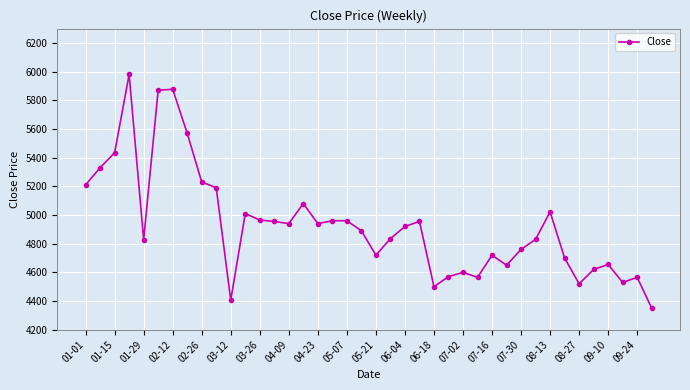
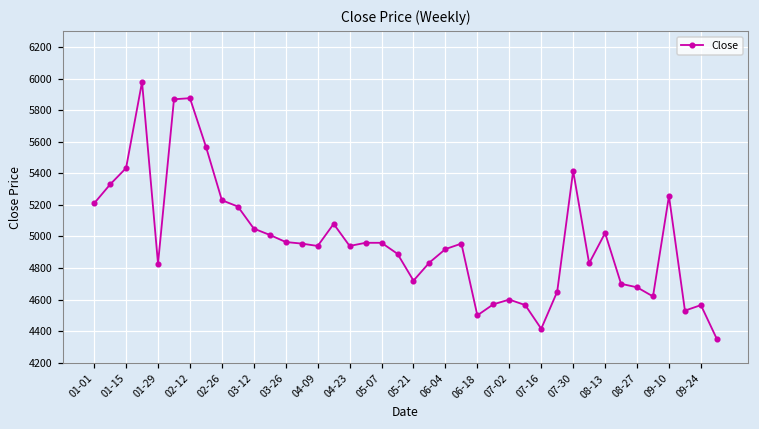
03-12: 4410 -> 5050
07-16: 4720 -> 4420
07-30: 4760 -> 5420
08-27: 4520 -> 4680
09-10: 4660 -> 5260
